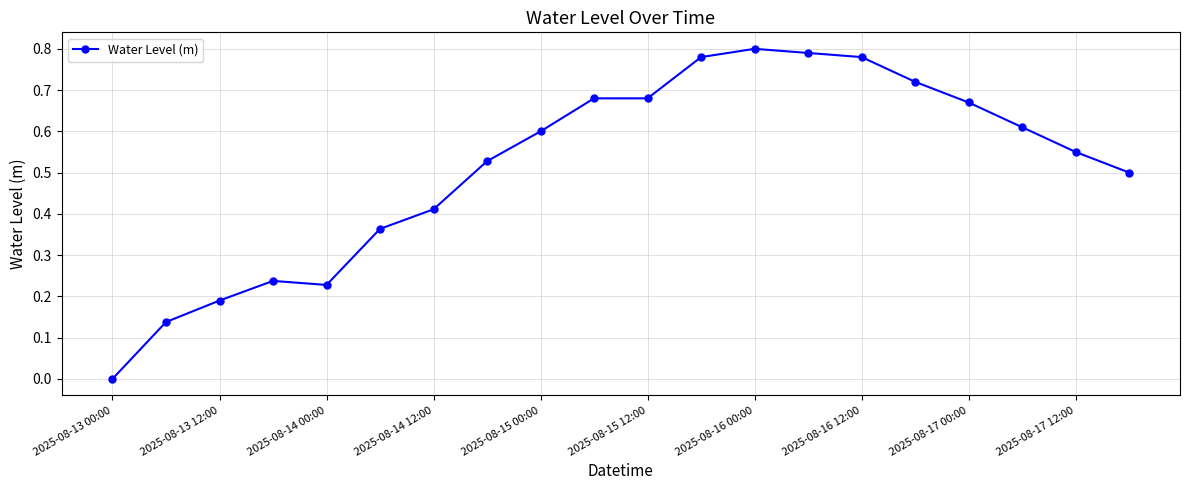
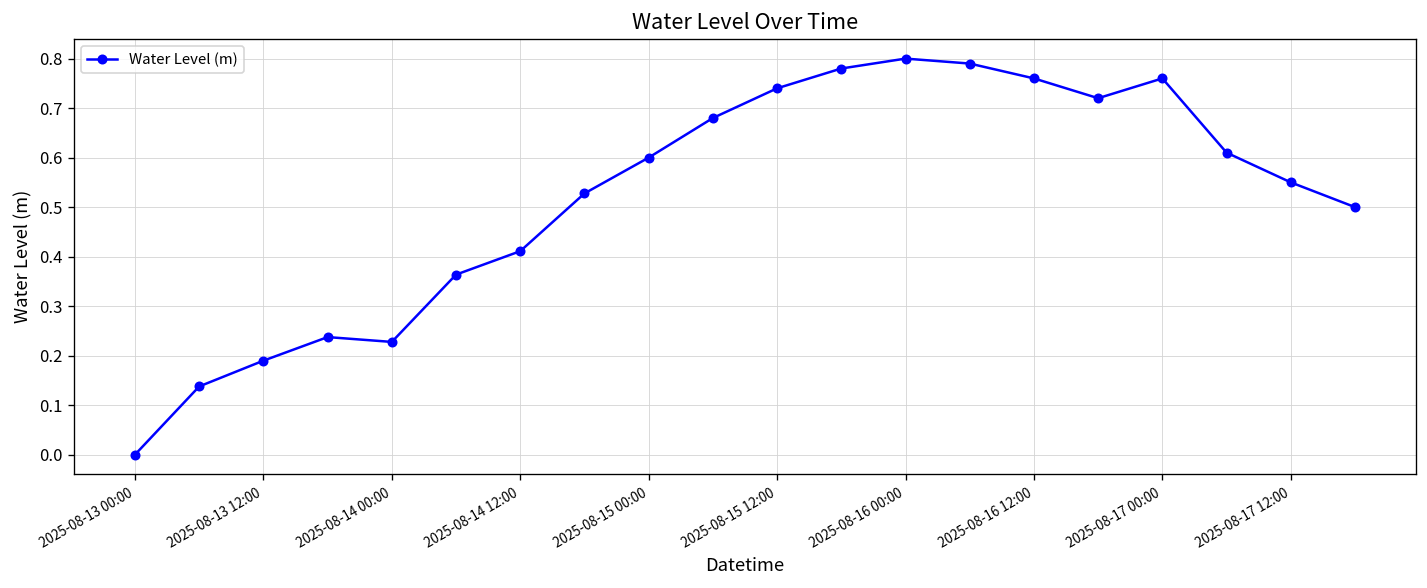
2025-08-15 12:00: 0.68 -> 0.74
2025-08-16 12:00: 0.78 -> 0.76
2025-08-17 00:00: 0.67 -> 0.76
